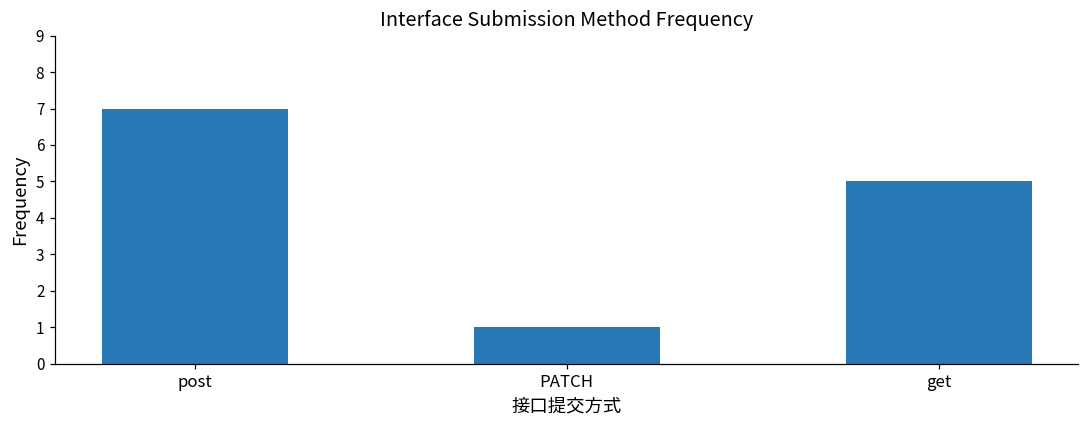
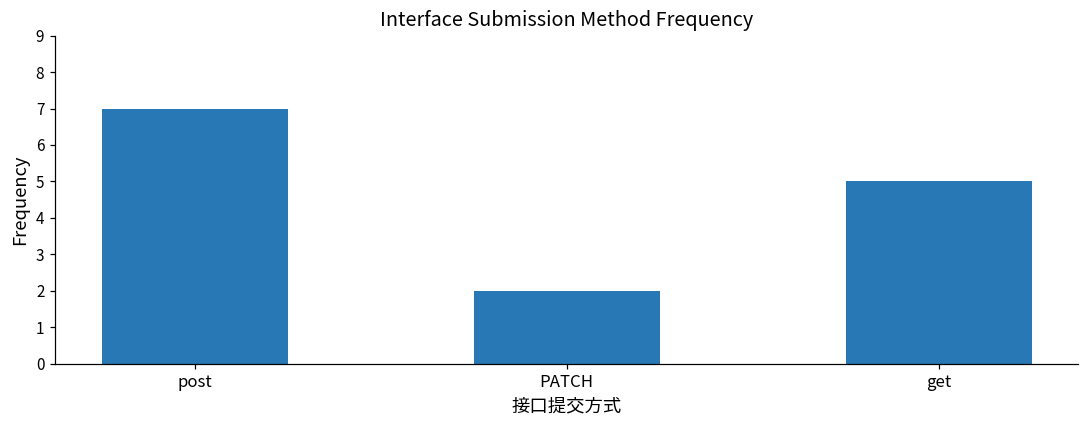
PATCH: 1 -> 2
